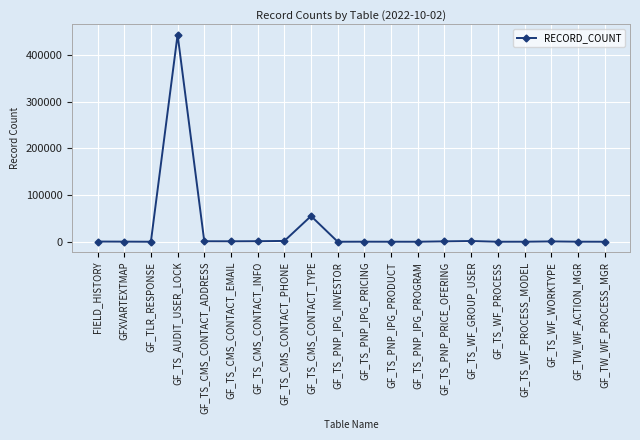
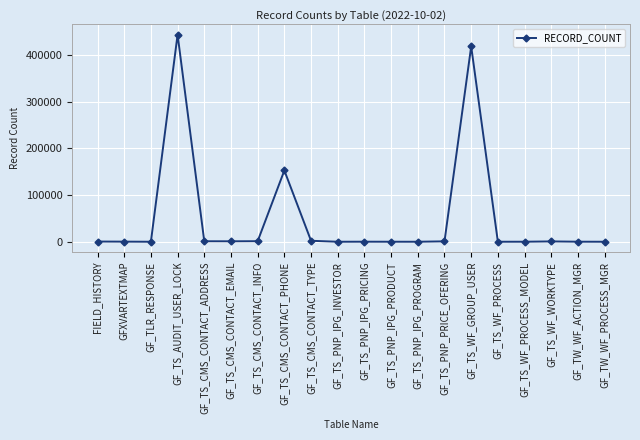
GF_TS_CMS_CONTACT_PHONE: 0 -> 150000
GF_TS_CMS_CONTACT_TYPE: 60000 -> 0
GF_TS_WF_GROUP_USER: 0 -> 420000
